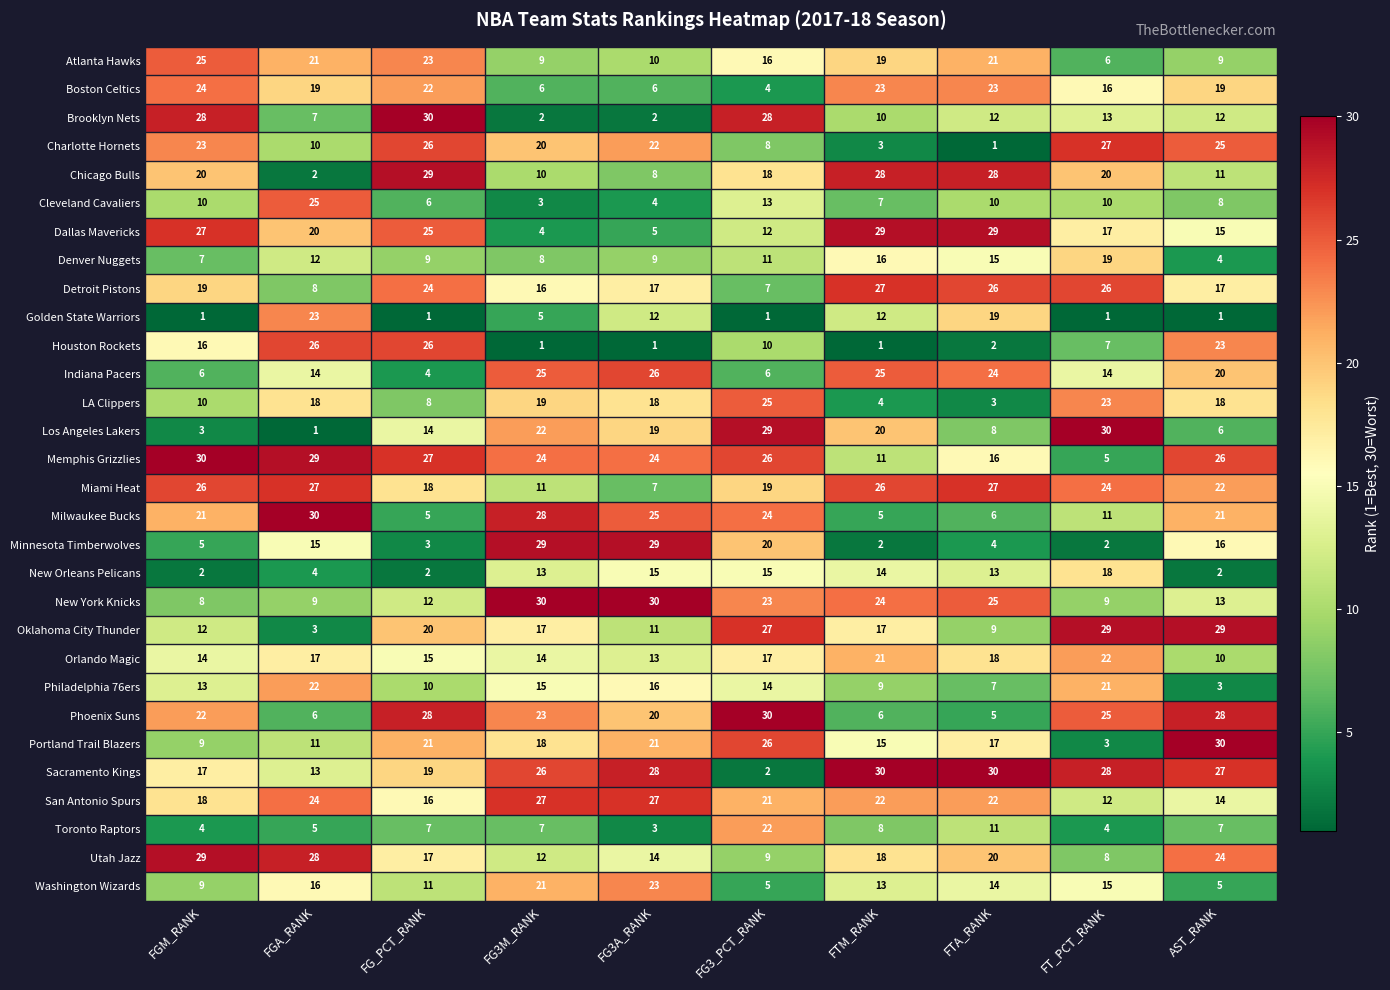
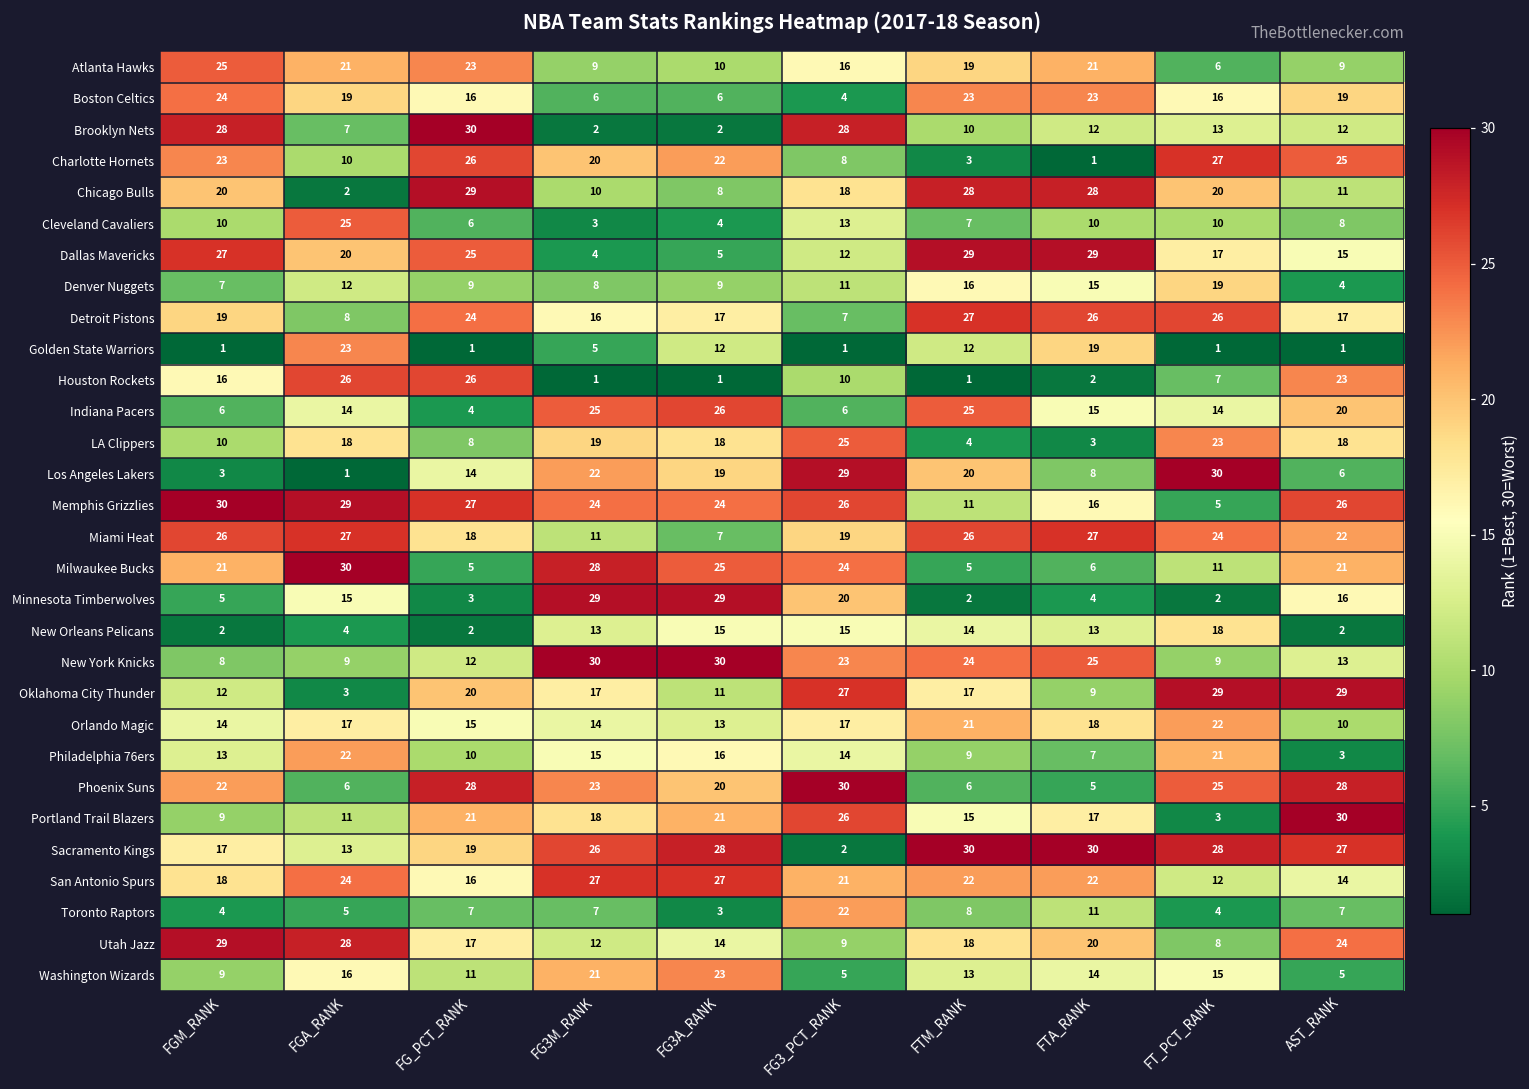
Boston Celtics, FG_PCT_RANK: 22 -> 16
Indiana Pacers, FTA_RANK: 24 -> 15
